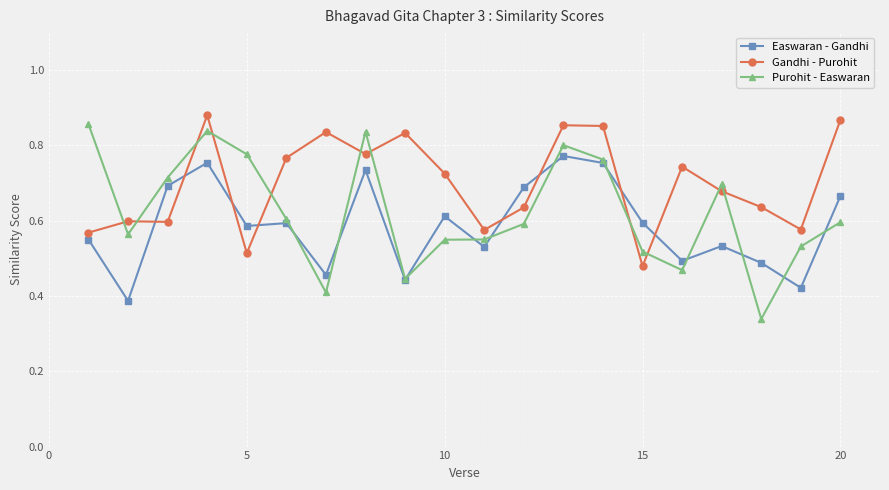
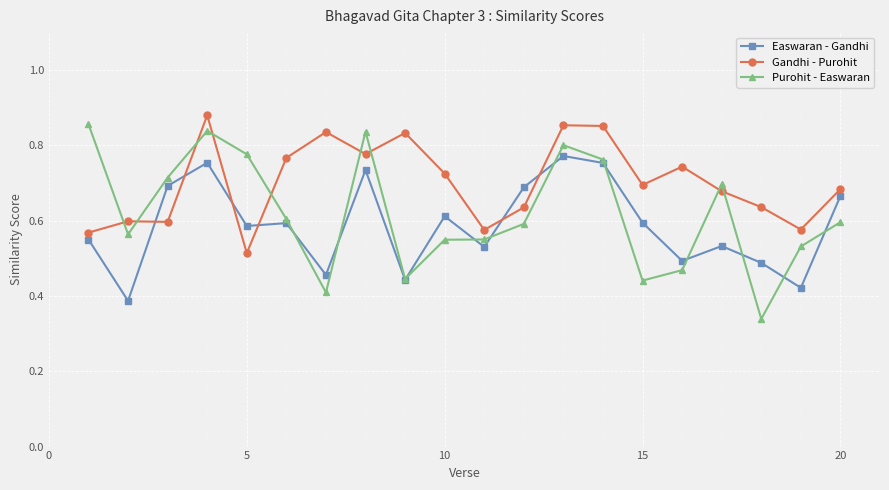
Gandhi - Purohit, 15: 0.48 -> 0.69
Purohit - Easwaran, 15: 0.52 -> 0.44
Gandhi - Purohit, 20: 0.87 -> 0.68
